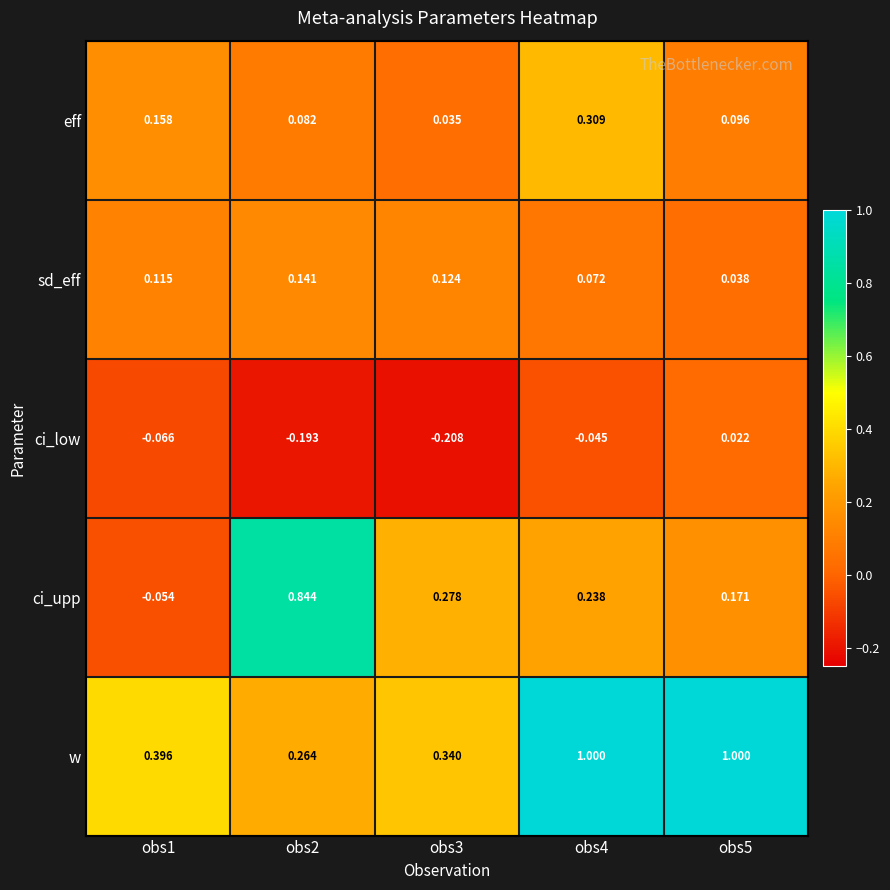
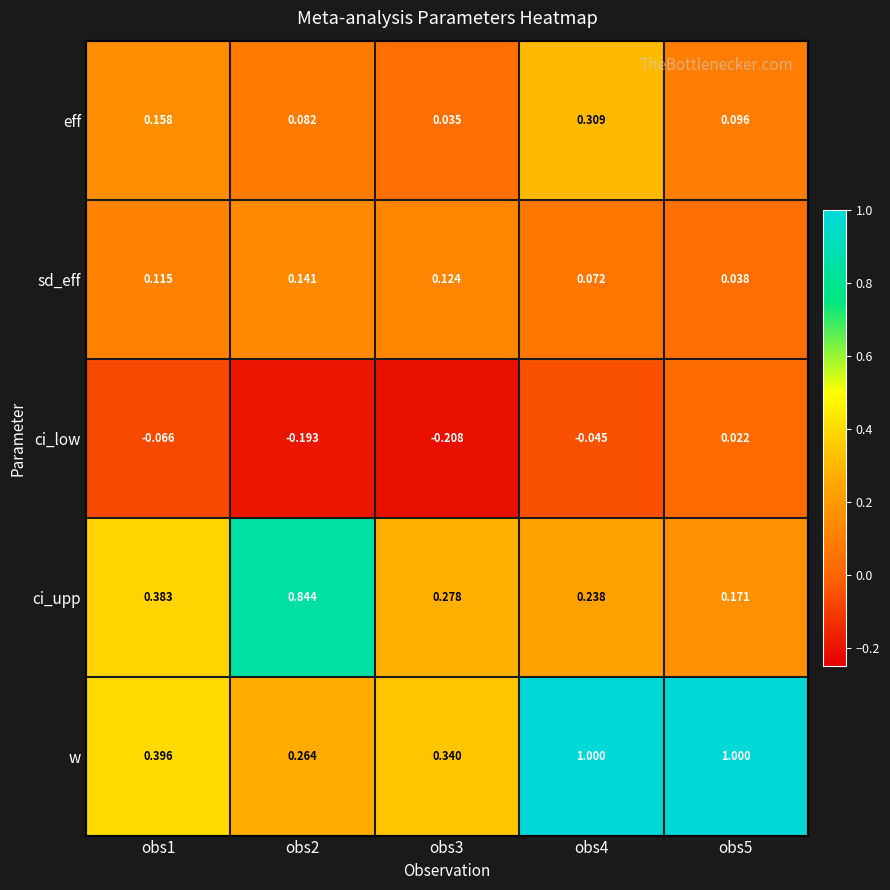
ci_upp, obs1: -0.054 -> 0.383
